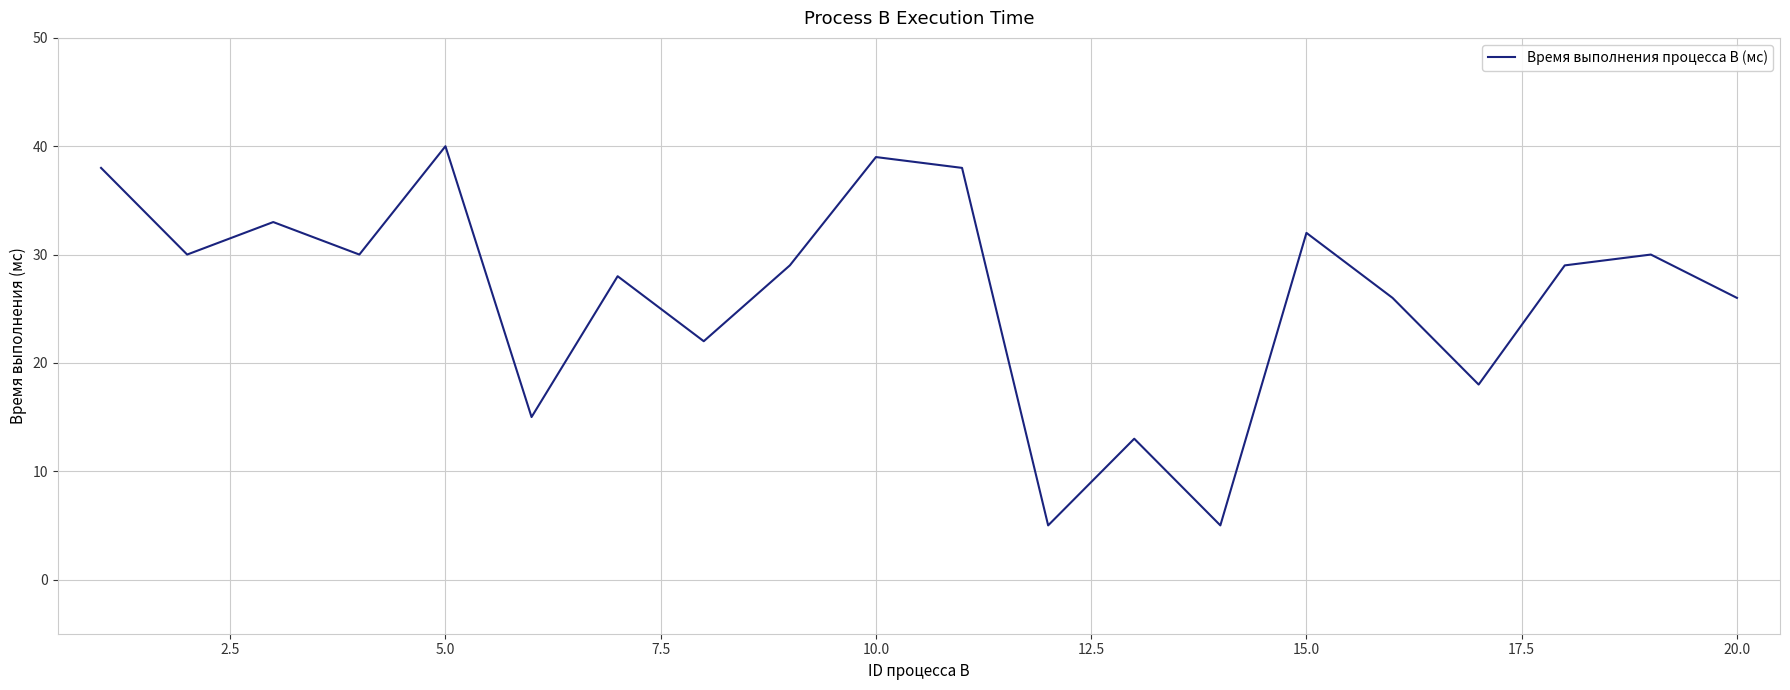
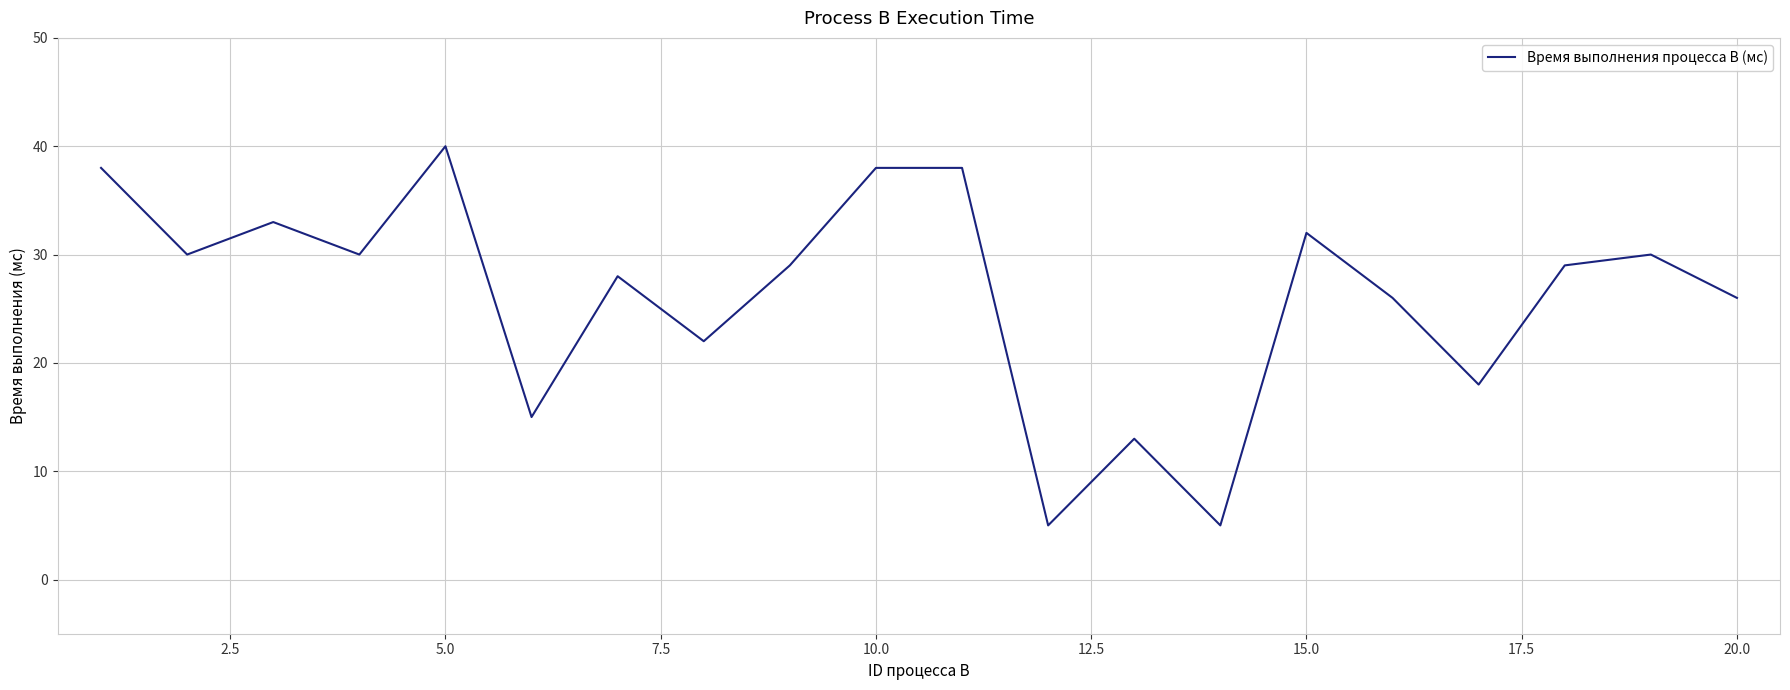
10.0: 39 -> 38
